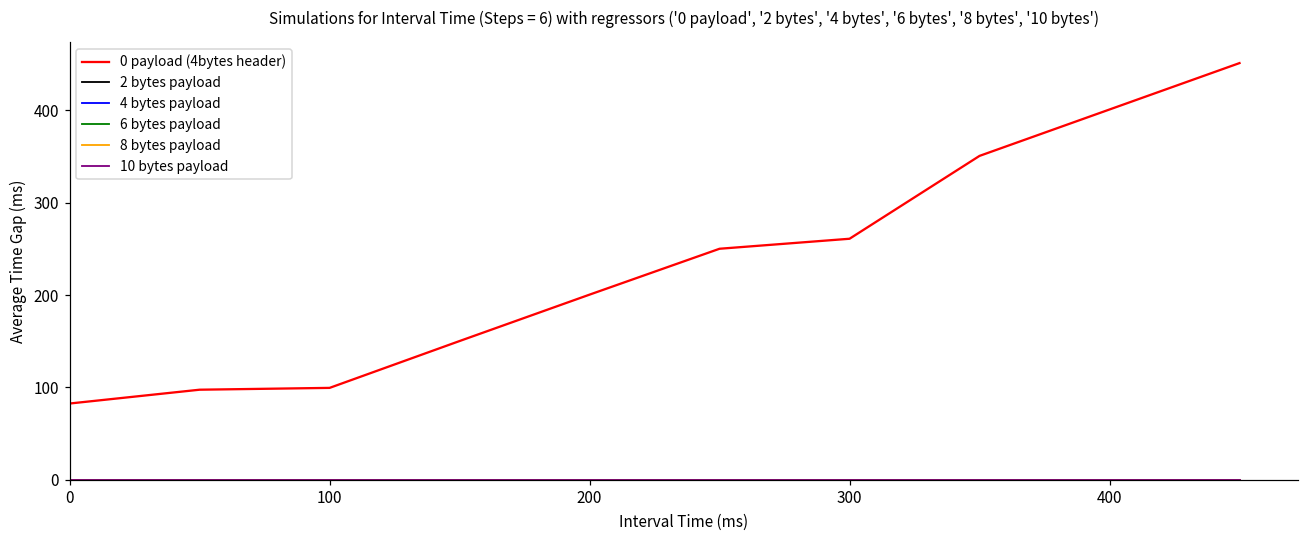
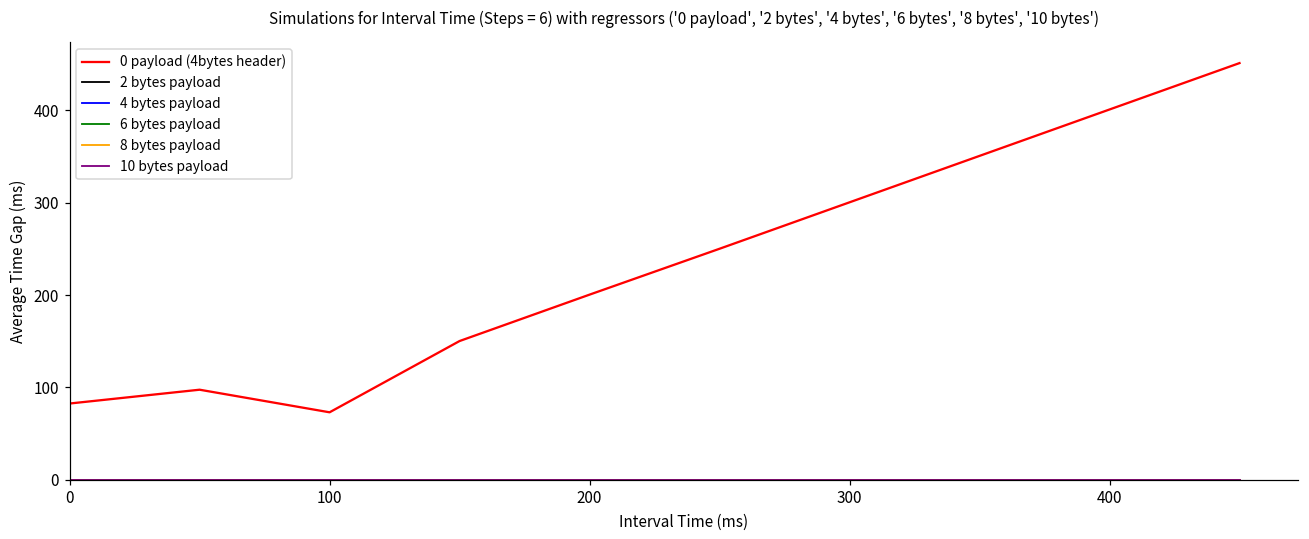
0 payload (4bytes header), 100: 100 -> 70
0 payload (4bytes header), 300: 260 -> 300
